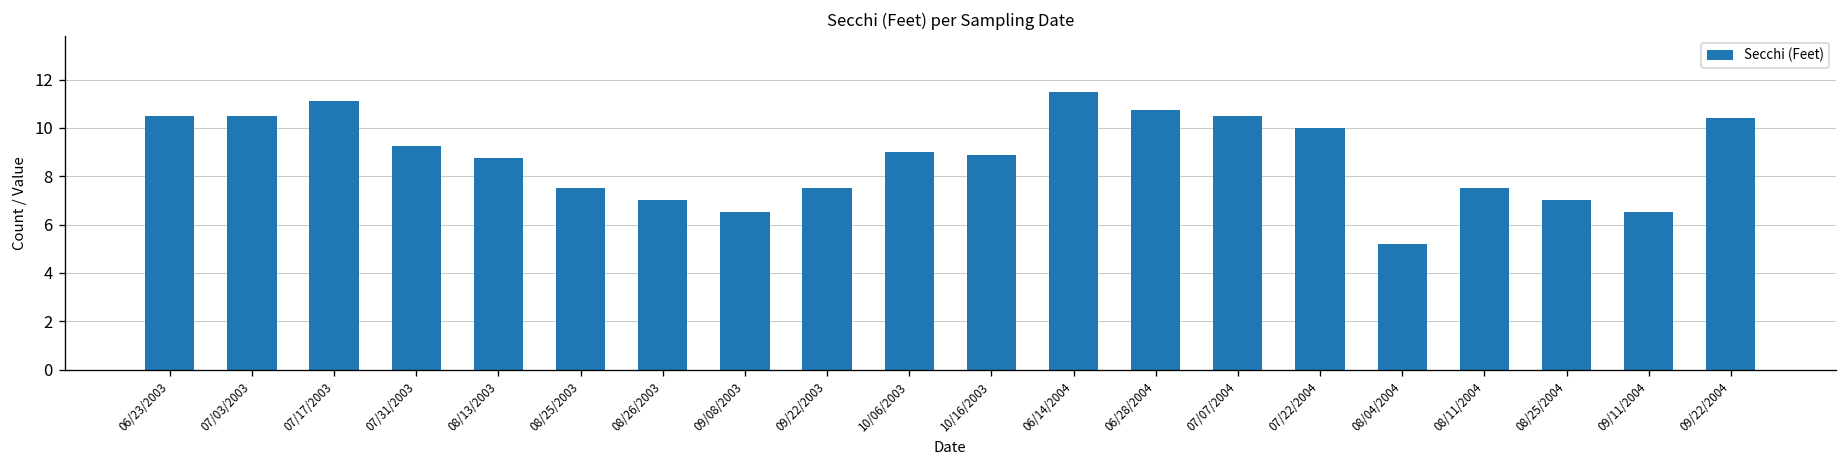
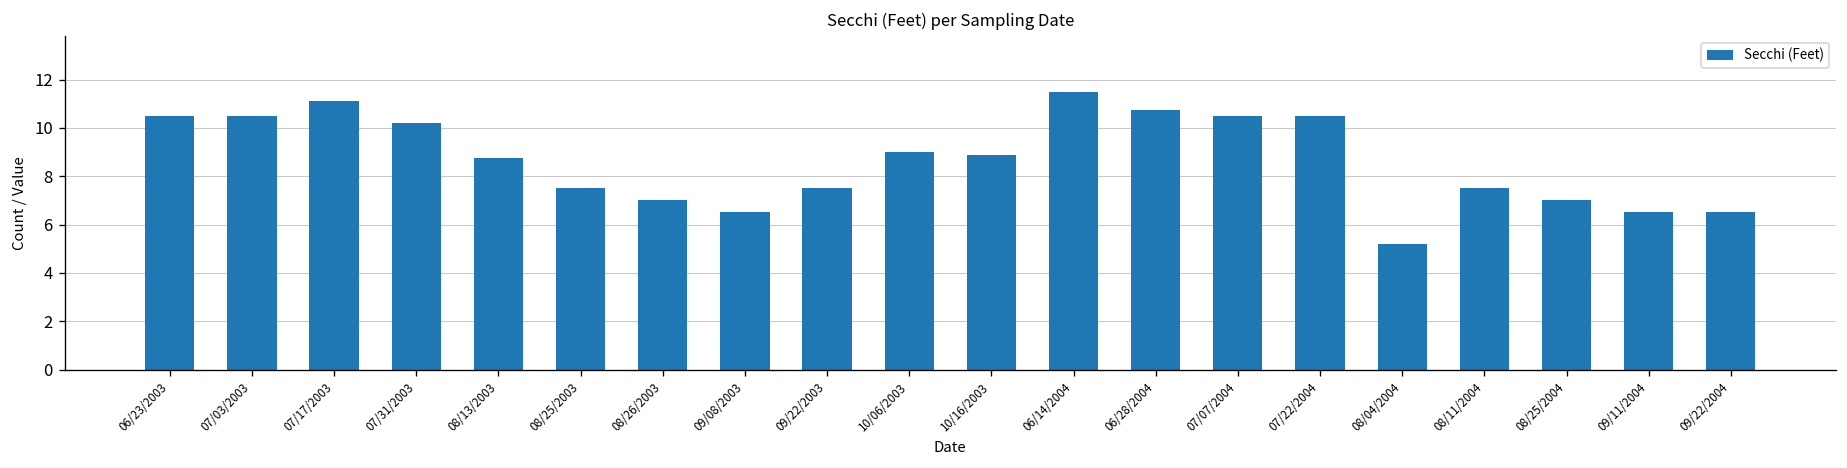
07/31/2003: 9.3 -> 10.2
07/22/2004: 10.0 -> 10.5
09/22/2004: 10.4 -> 6.5
